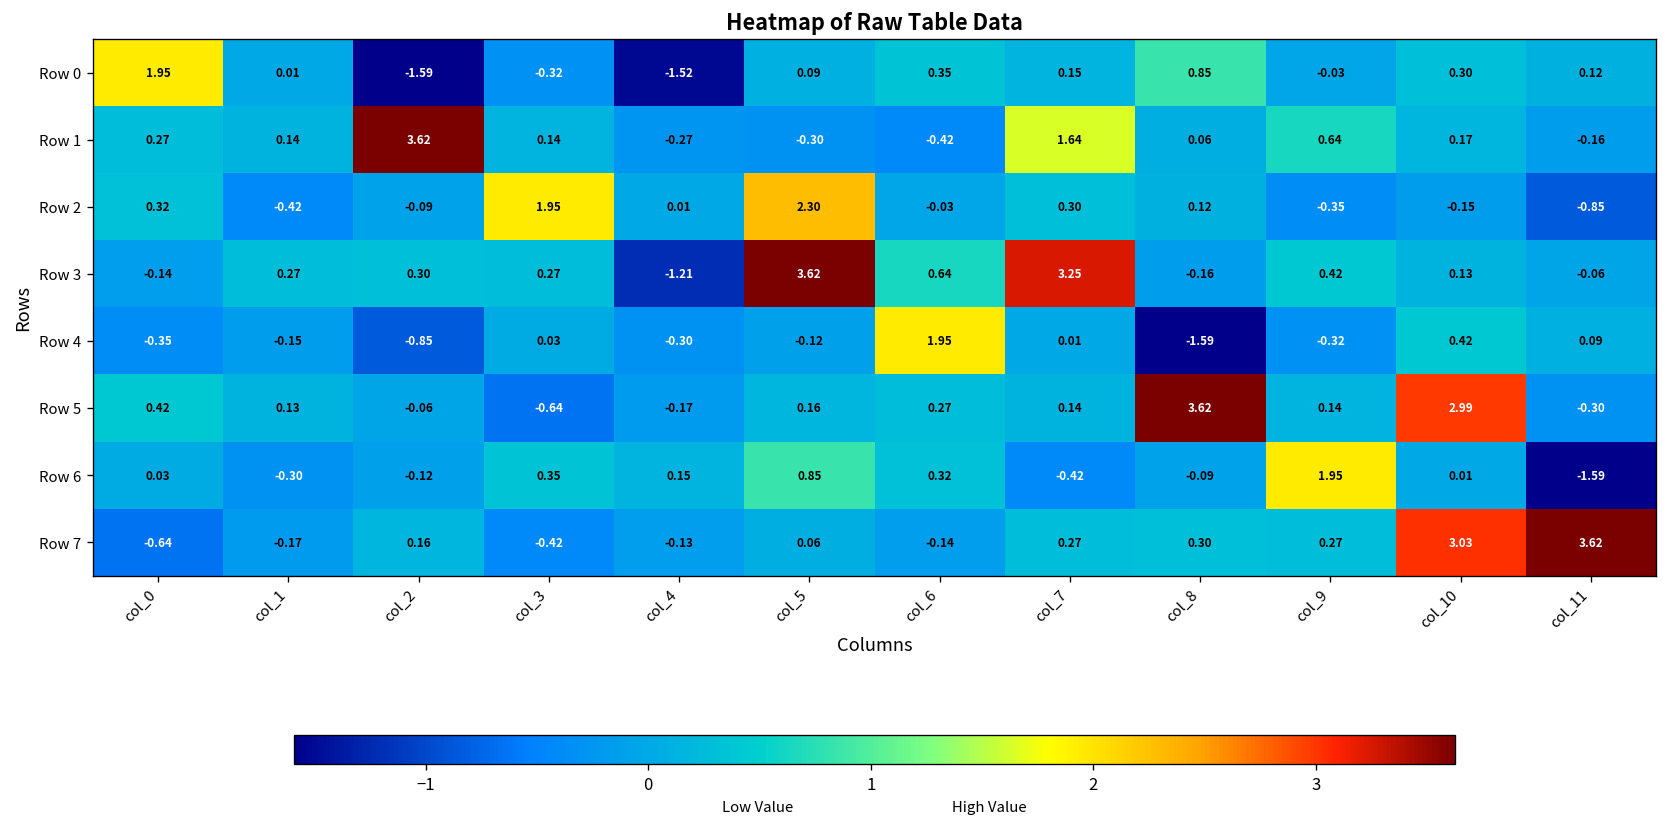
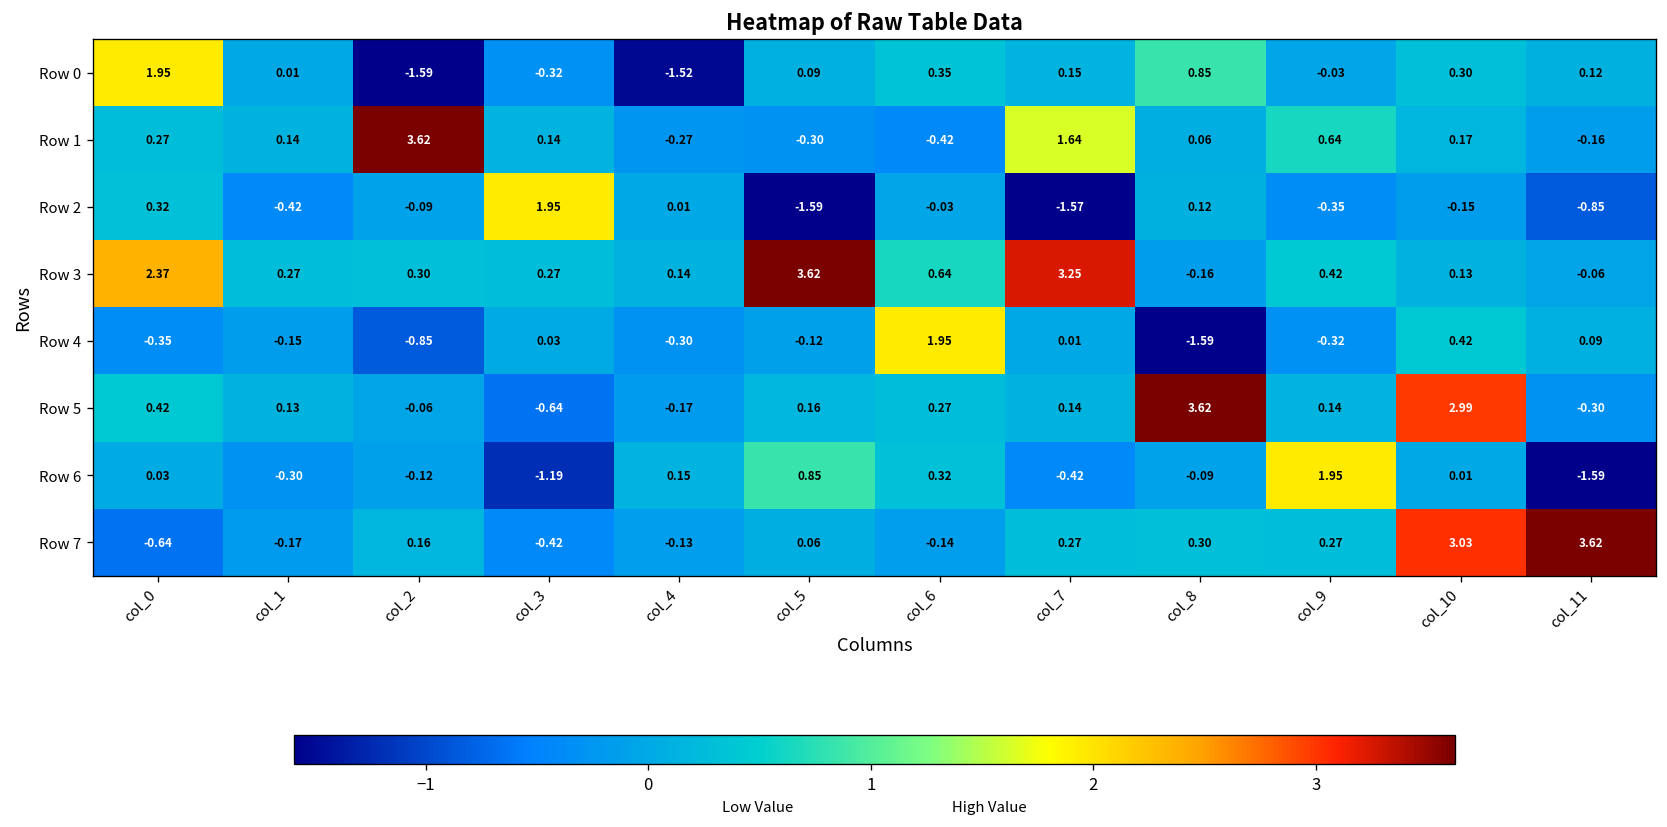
Row 2, col_5: 2.30 -> -1.59
Row 2, col_7: 0.30 -> -1.57
Row 3, col_0: -0.14 -> 2.37
Row 3, col_4: -1.21 -> 0.14
Row 6, col_3: 0.35 -> -1.19
